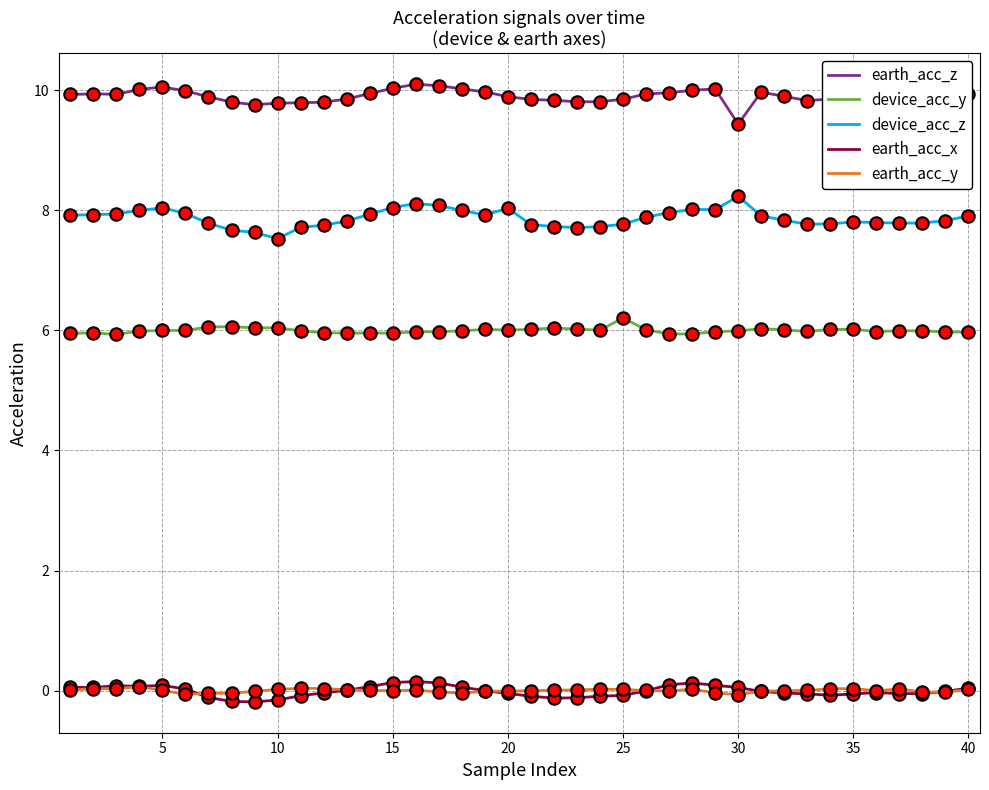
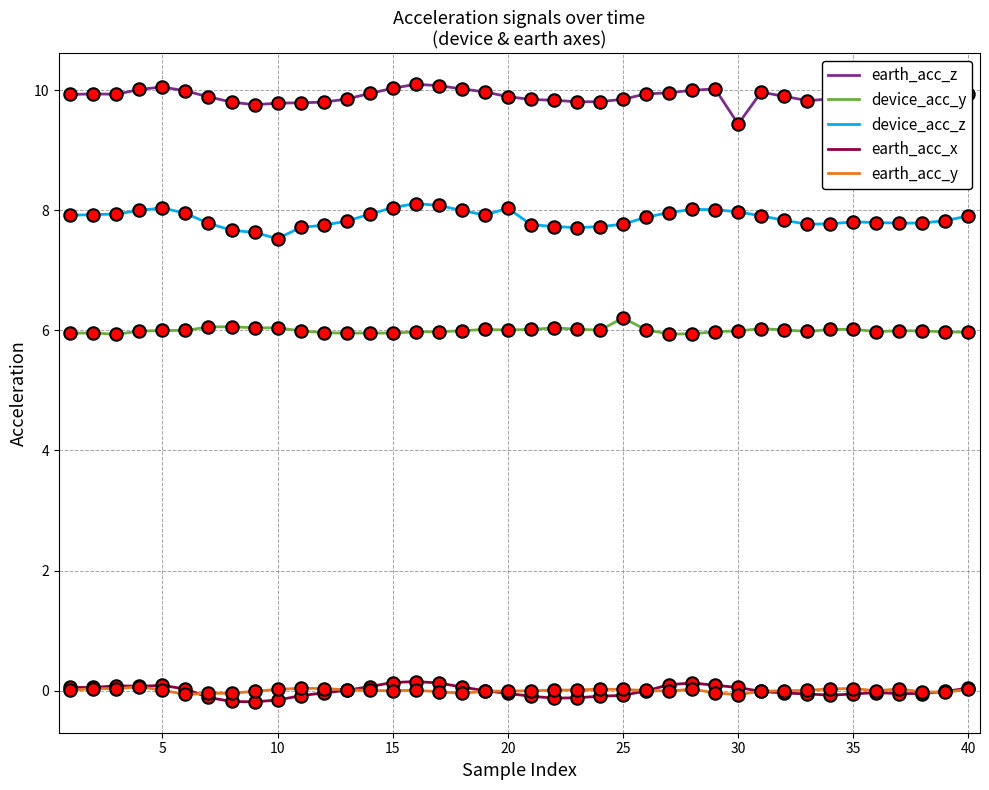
device_acc_z, 30: 8.2 -> 8.0
